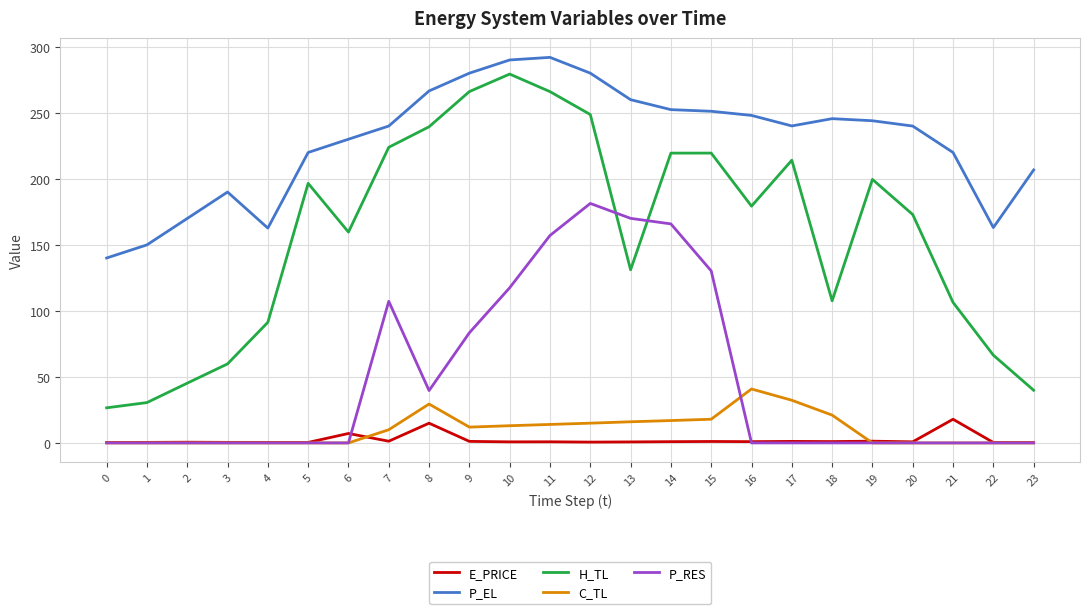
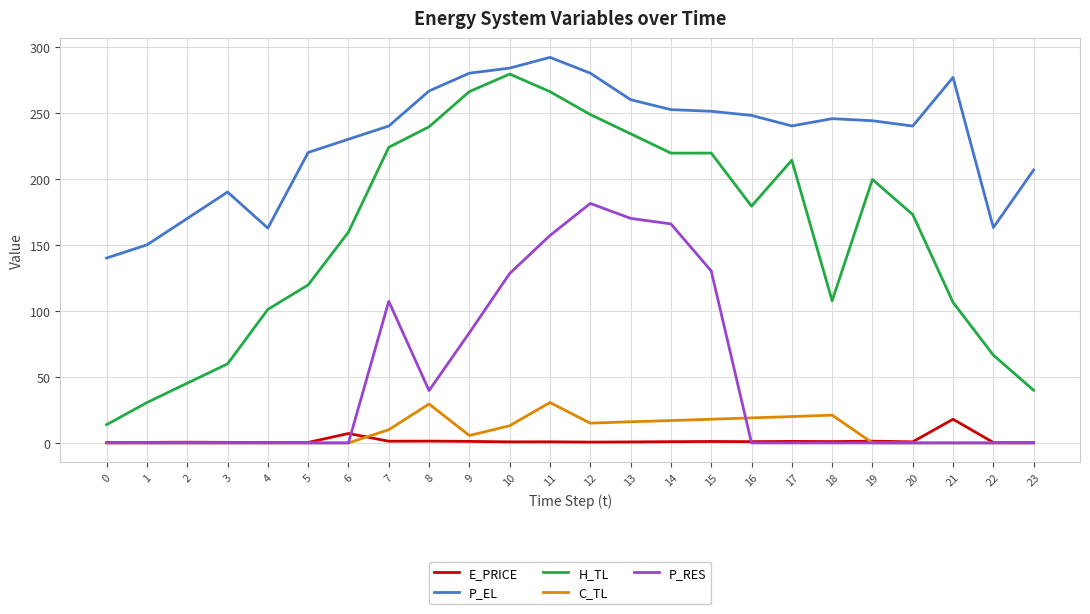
H_TL, 0: 27 -> 14
H_TL, 4: 91 -> 101
H_TL, 5: 197 -> 120
E_PRICE, 8: 15 -> 1
C_TL, 9: 12 -> 6
P_EL, 10: 290 -> 284
P_RES, 10: 118 -> 128
C_TL, 11: 14 -> 31
H_TL, 13: 131 -> 234
C_TL, 16: 41 -> 19
C_TL, 17: 32 -> 20
P_EL, 21: 220 -> 277
